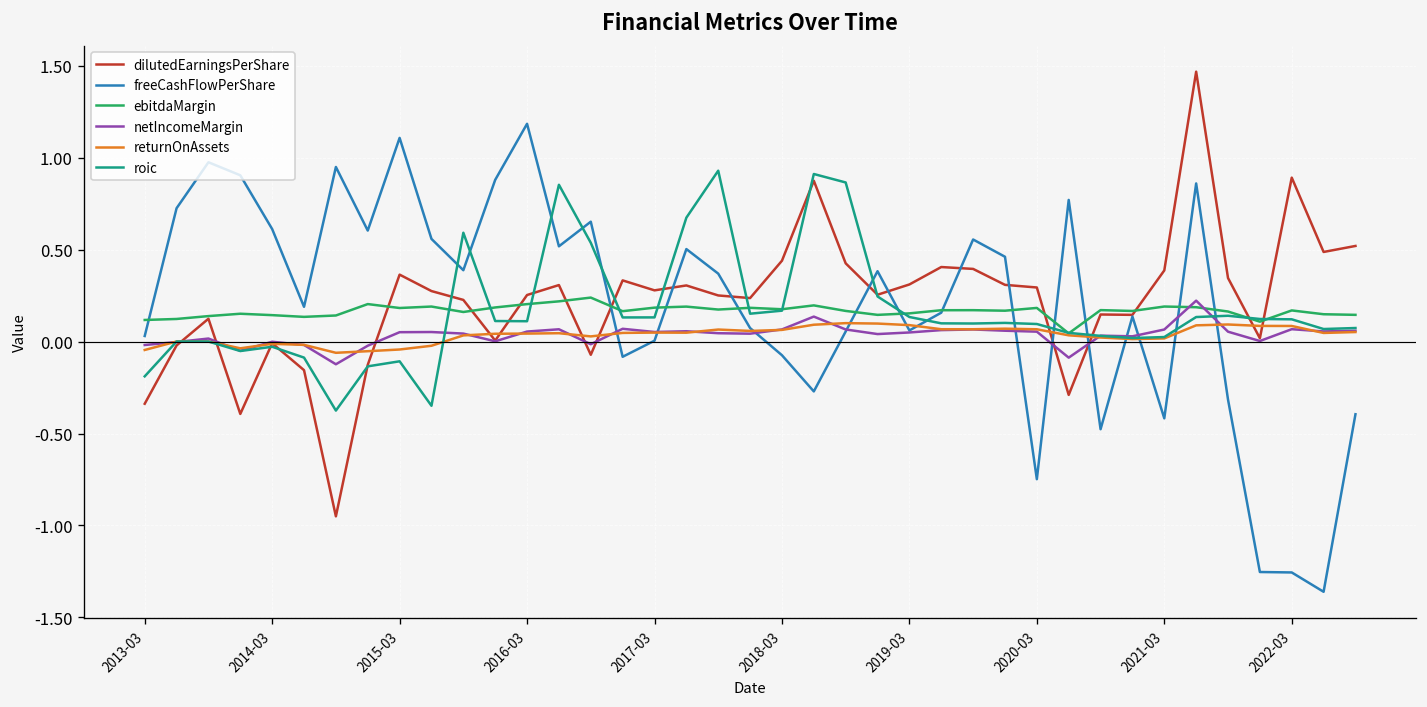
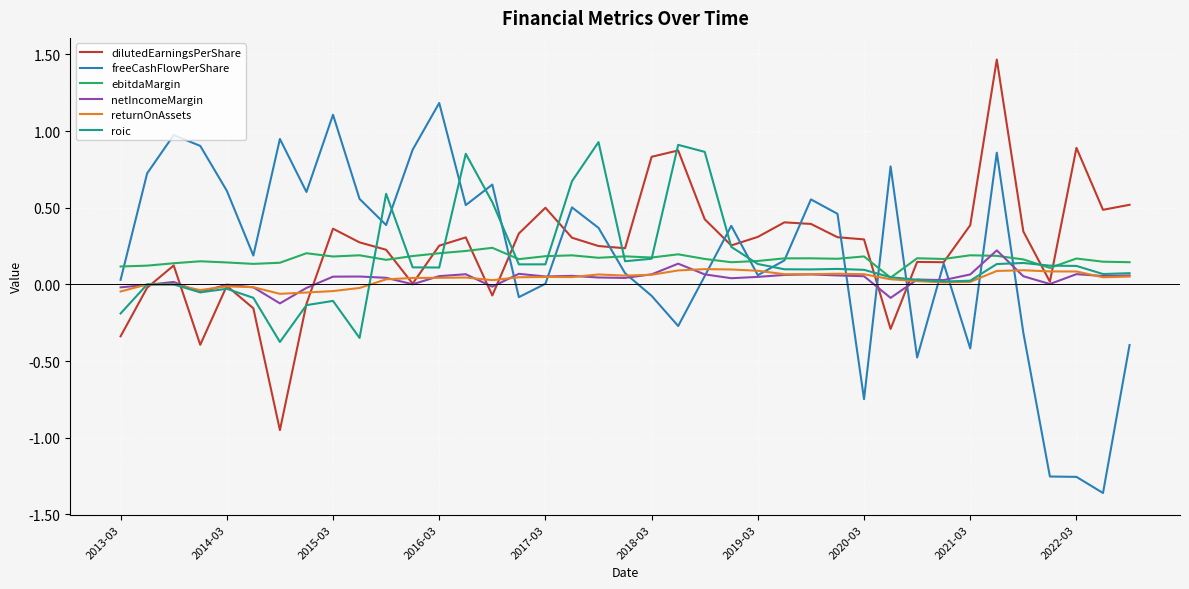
dilutedEarningsPerShare, 2017-03: 0.28 -> 0.50
dilutedEarningsPerShare, 2018-03: 0.44 -> 0.83
